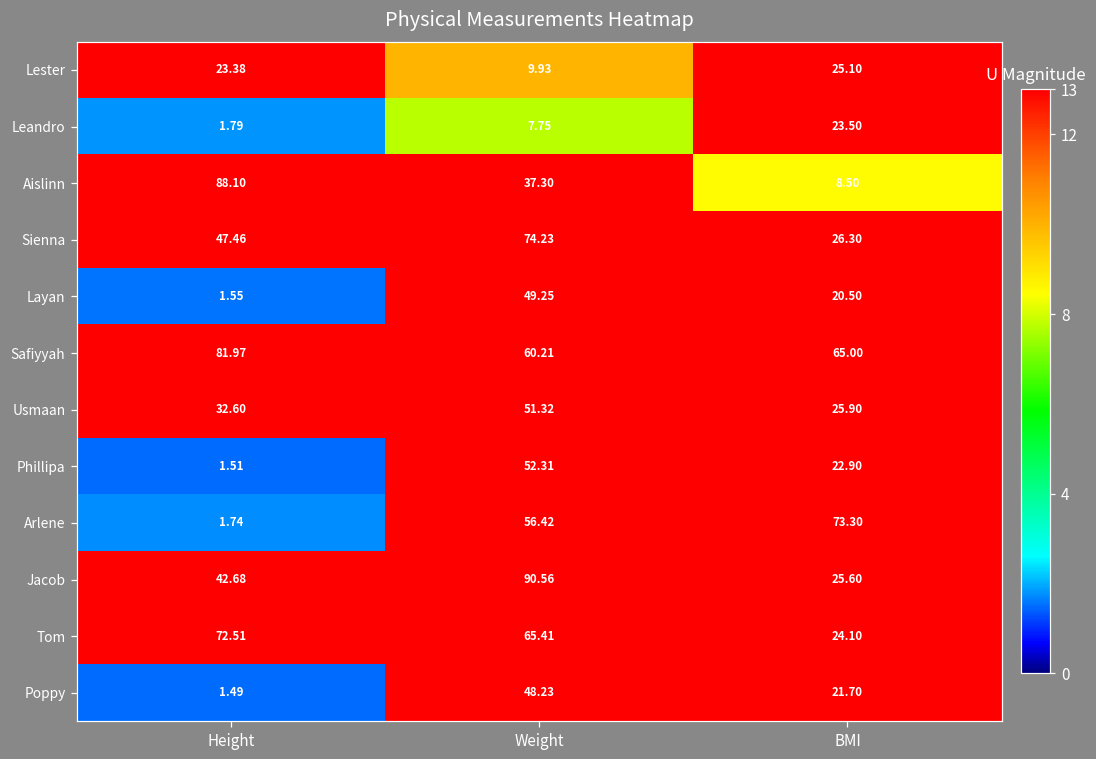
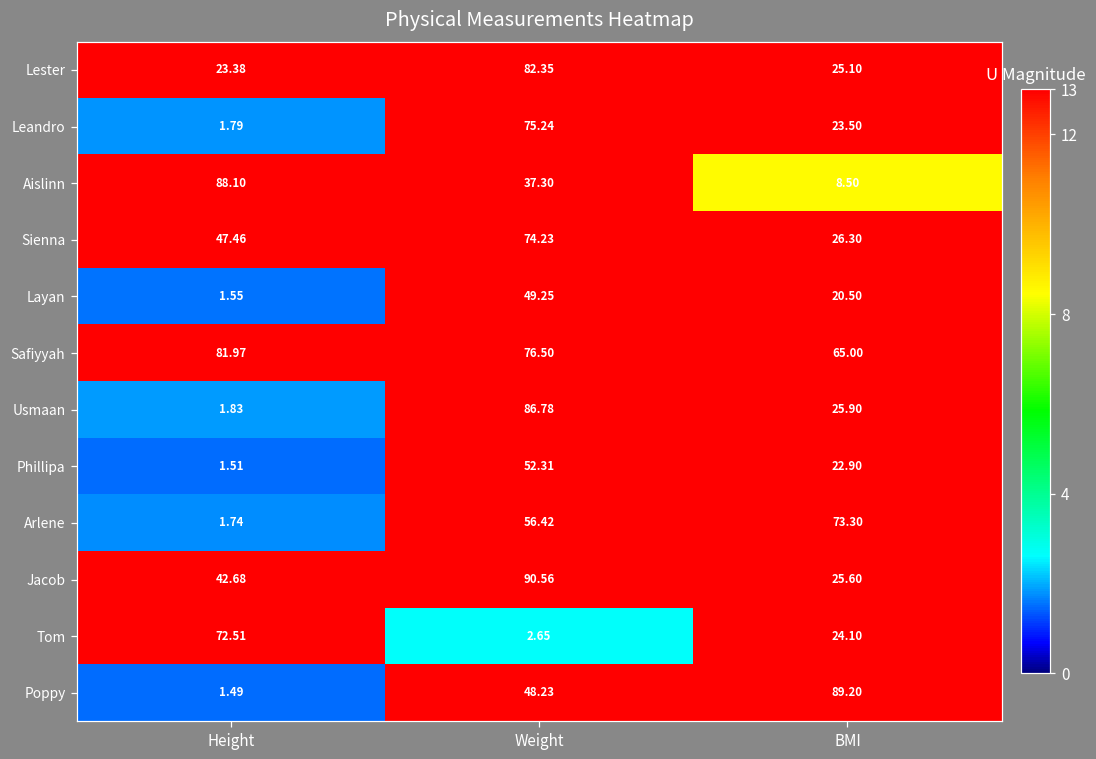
Lester, Weight: 9.93 -> 82.35
Leandro, Weight: 7.75 -> 75.24
Safiyyah, Weight: 60.21 -> 76.50
Usmaan, Height: 32.60 -> 1.83
Usmaan, Weight: 51.32 -> 86.78
Tom, Weight: 65.41 -> 2.65
Poppy, BMI: 21.70 -> 89.20
